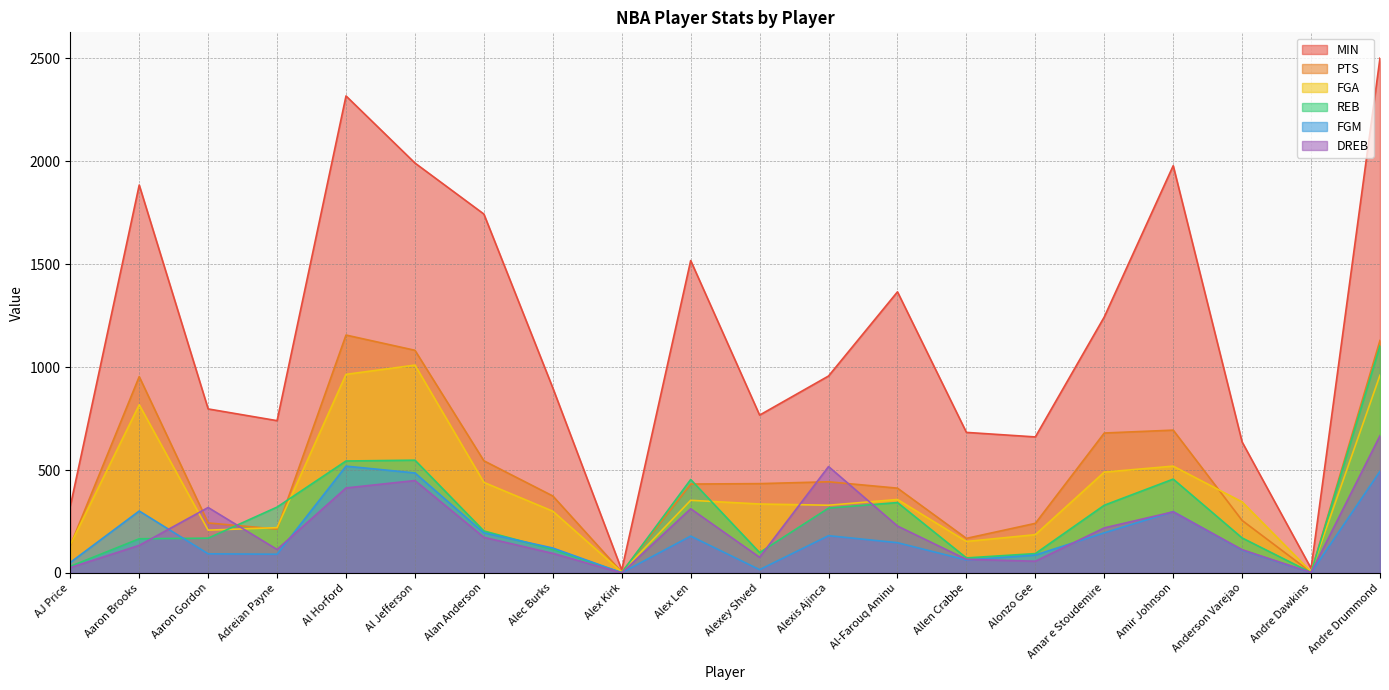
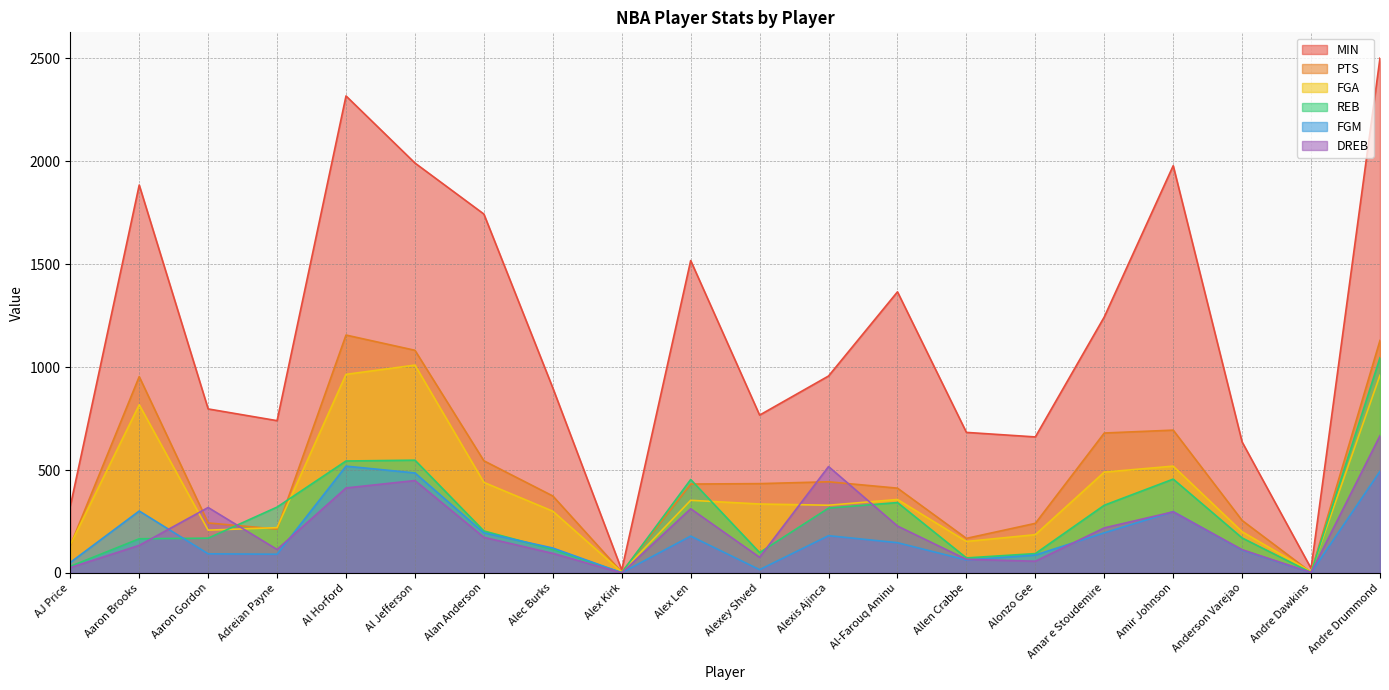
FGA, Anderson Varejao: 350 -> 200
REB, Andre Drummond: 1100 -> 1050
